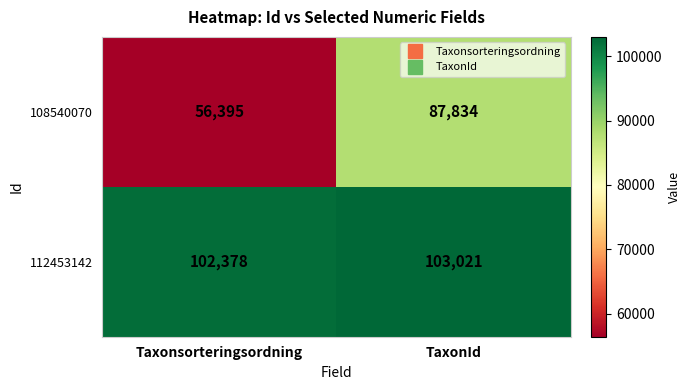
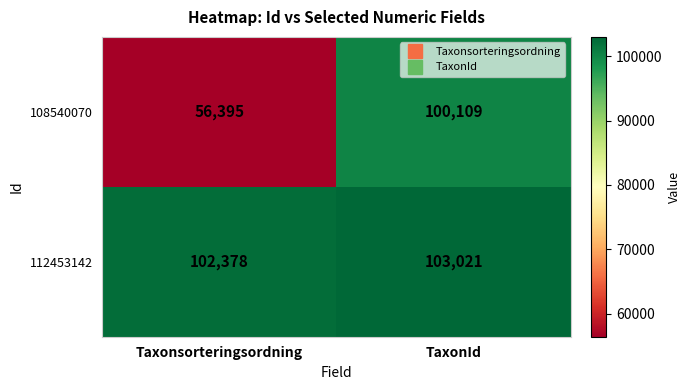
108540070, TaxonId: 87,834 -> 100,109
